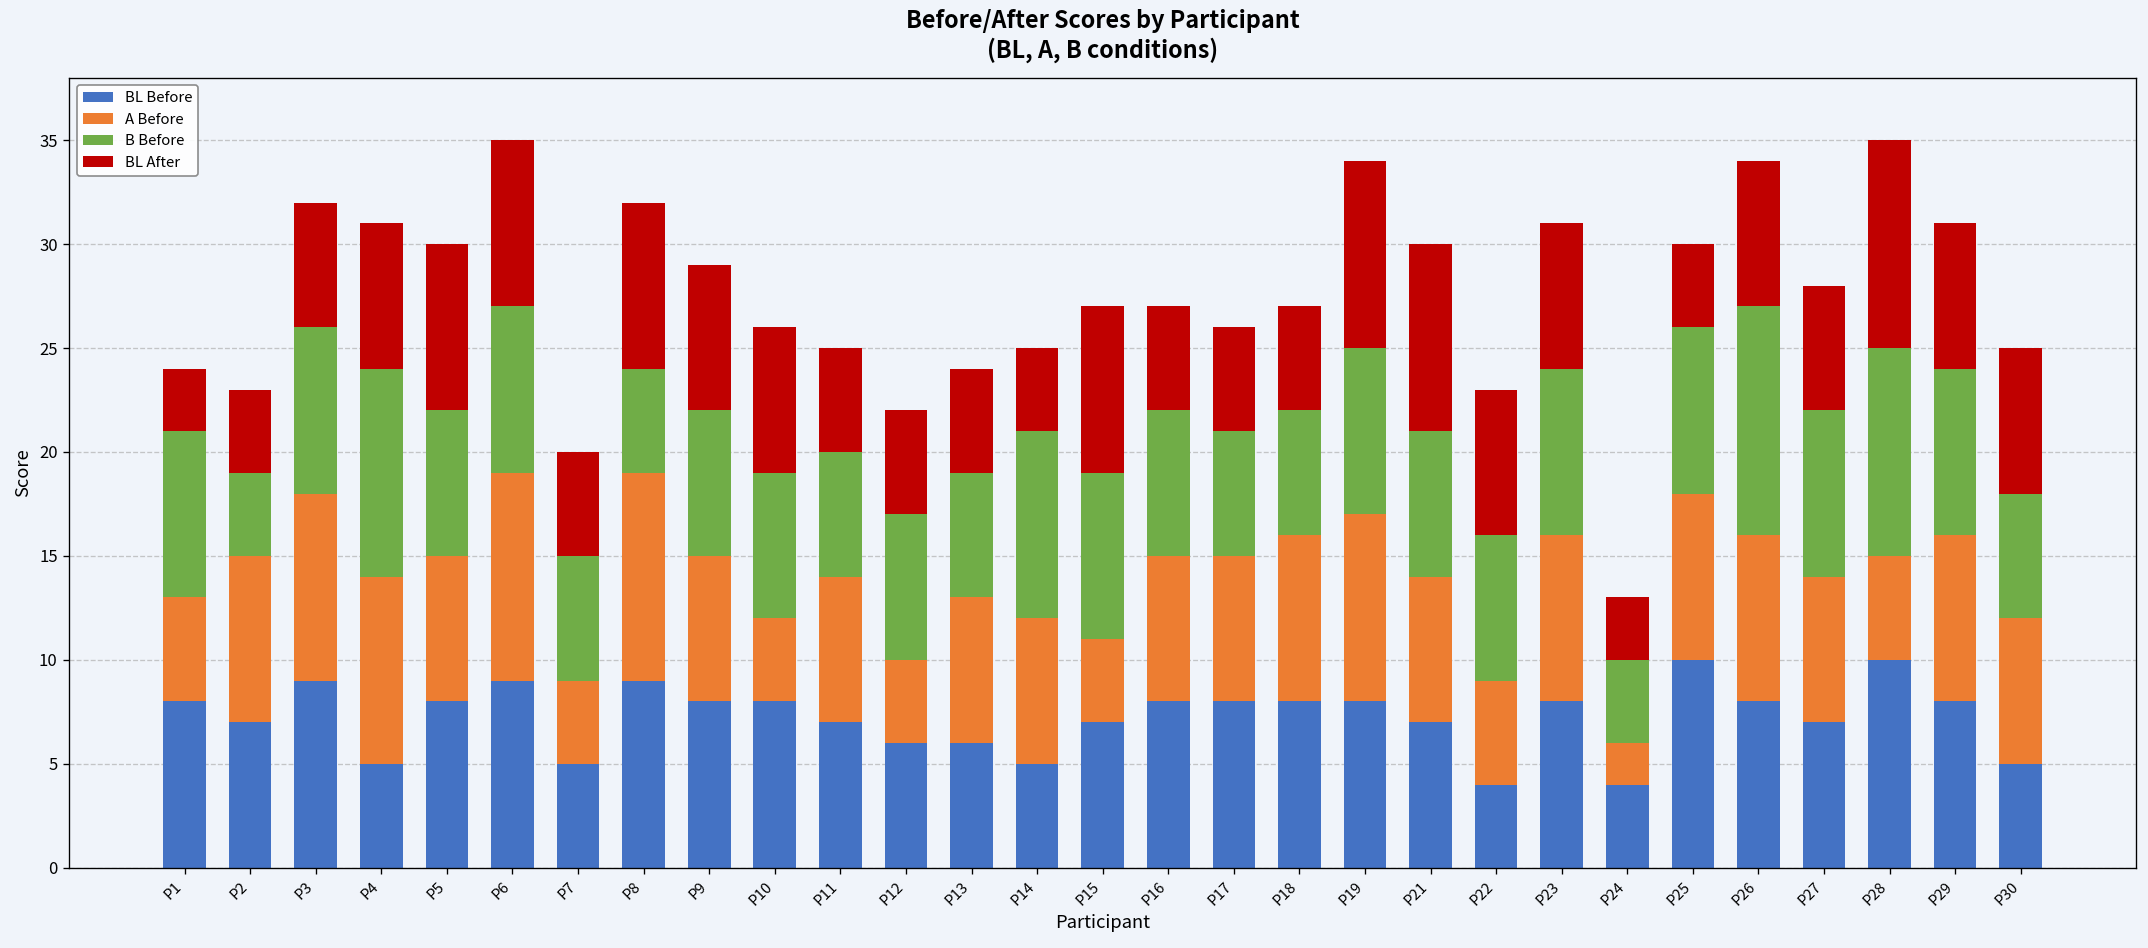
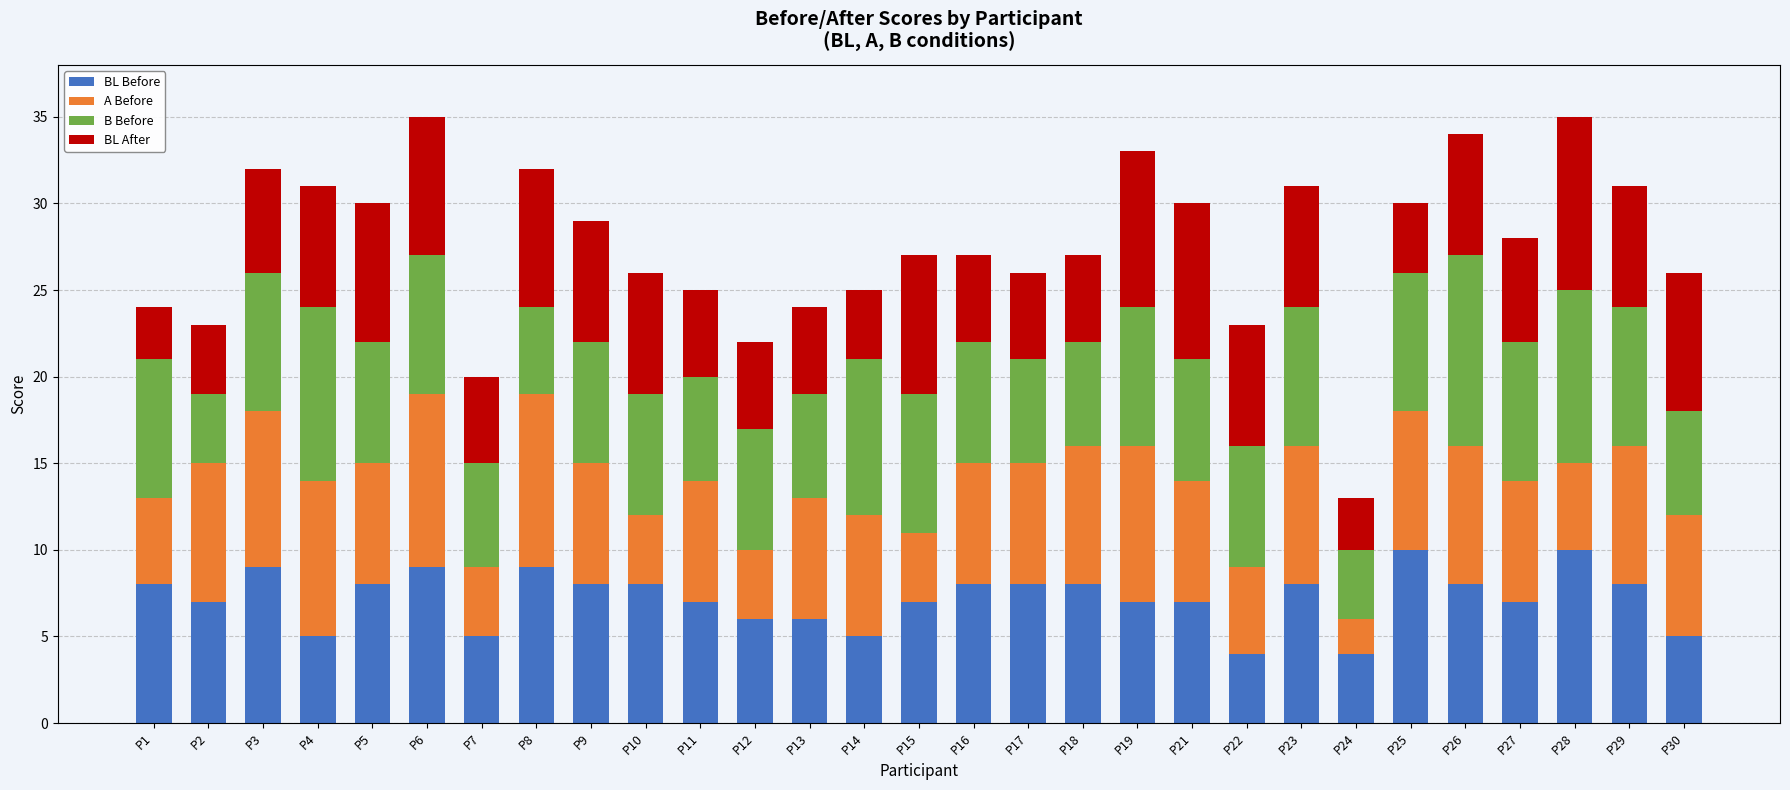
BL Before, P19: 8 -> 7
BL After, P30: 7 -> 8
